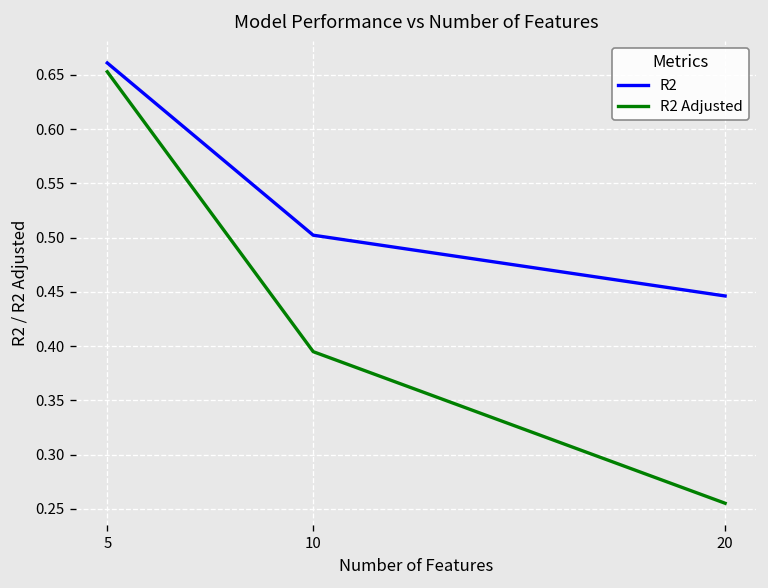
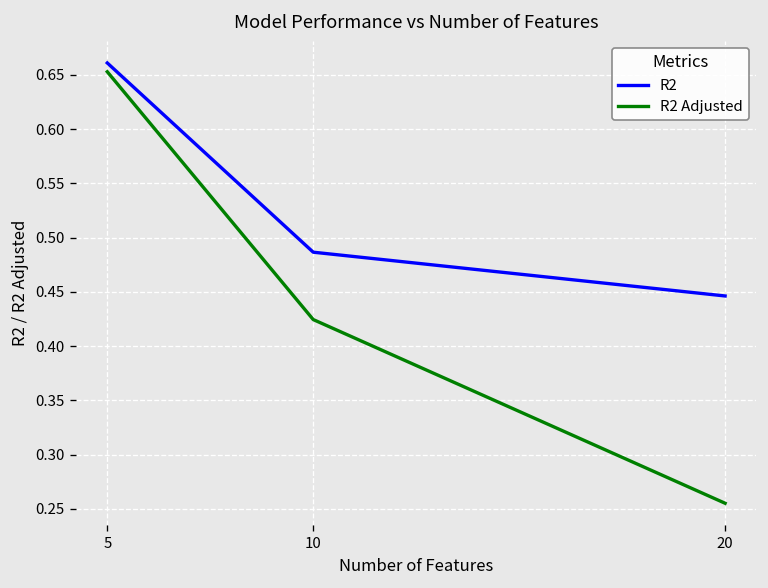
R2, 10: 0.50 -> 0.49
R2 Adjusted, 10: 0.39 -> 0.42
